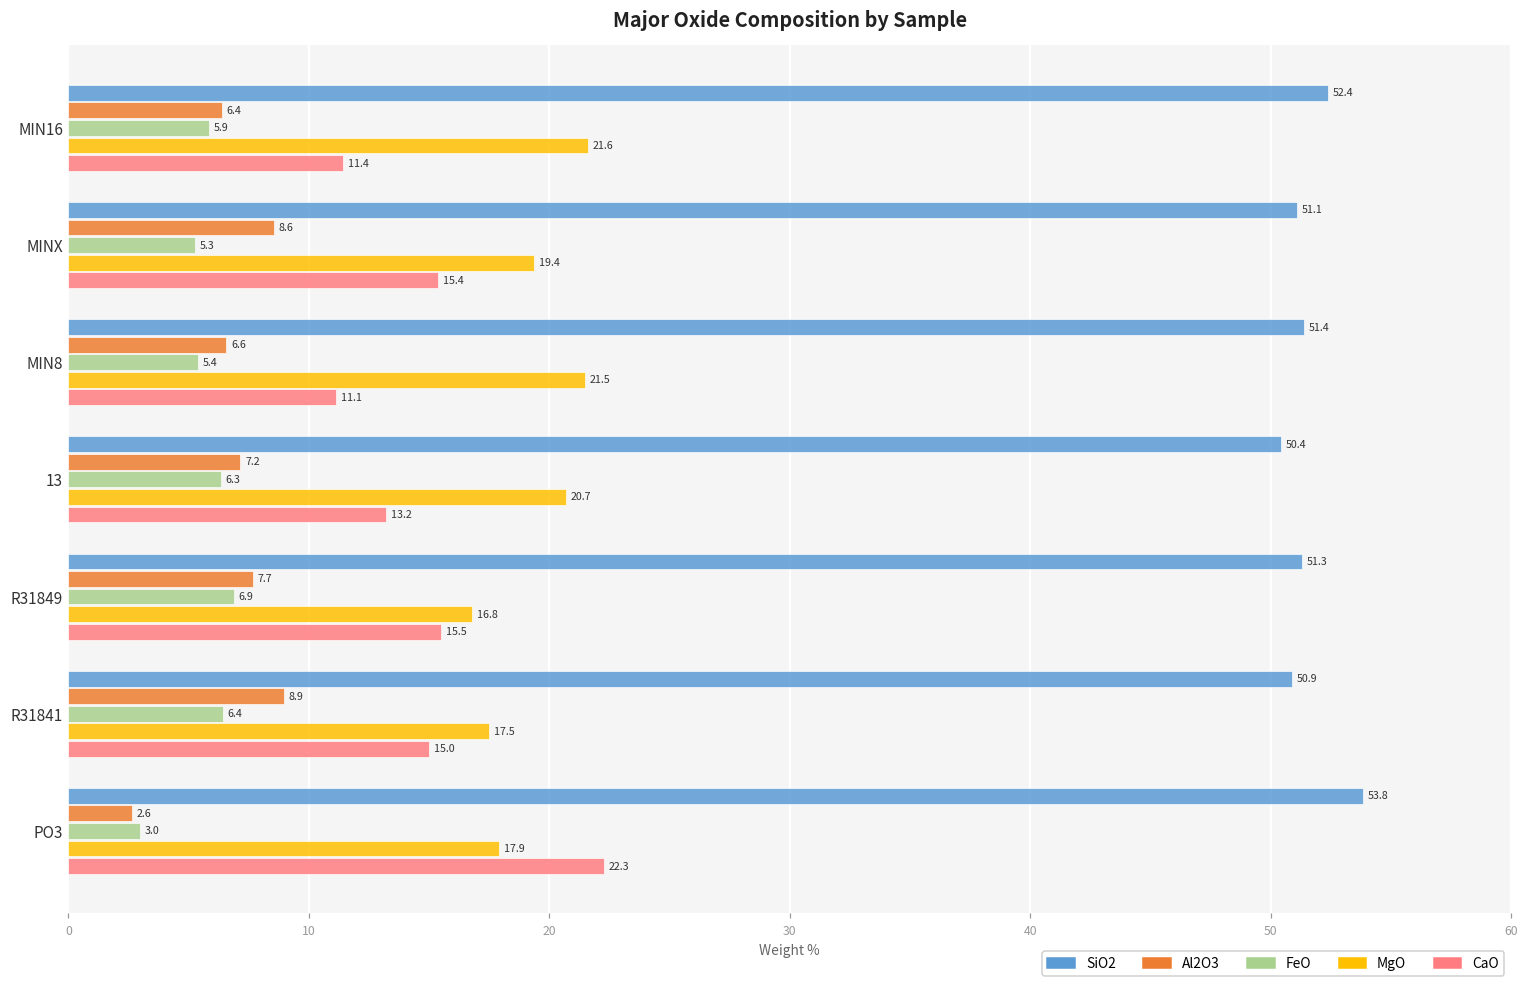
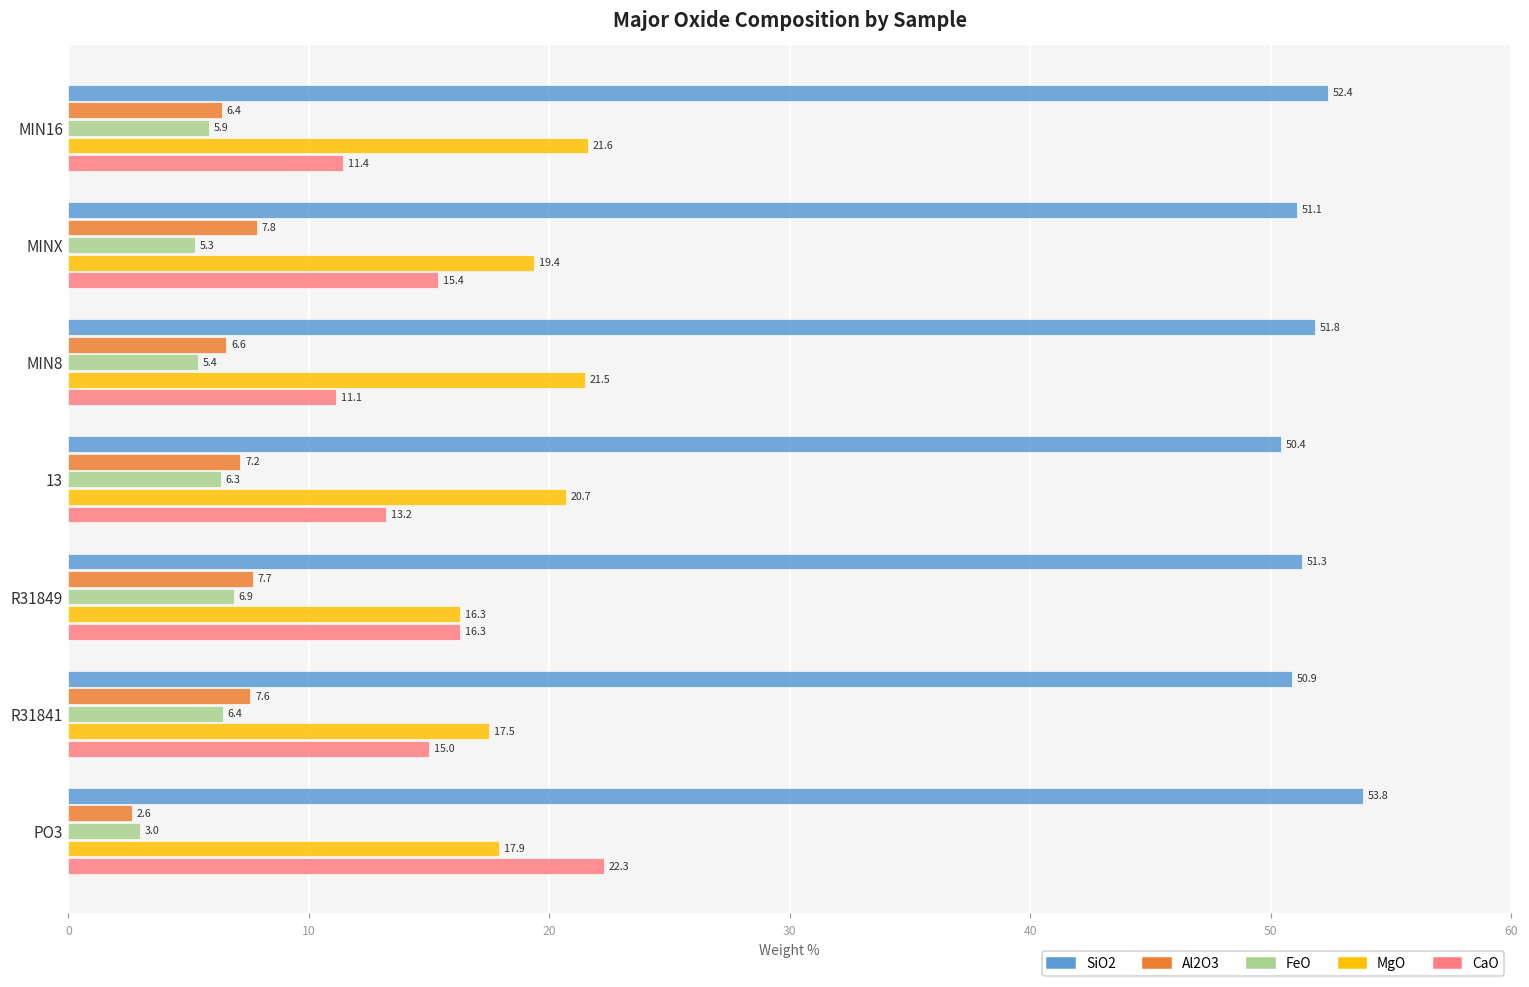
Al2O3, MINX: 8.6 -> 7.8
SiO2, MIN8: 51.4 -> 51.8
MgO, R31849: 16.8 -> 16.3
CaO, R31849: 15.5 -> 16.3
Al2O3, R31841: 8.9 -> 7.6
